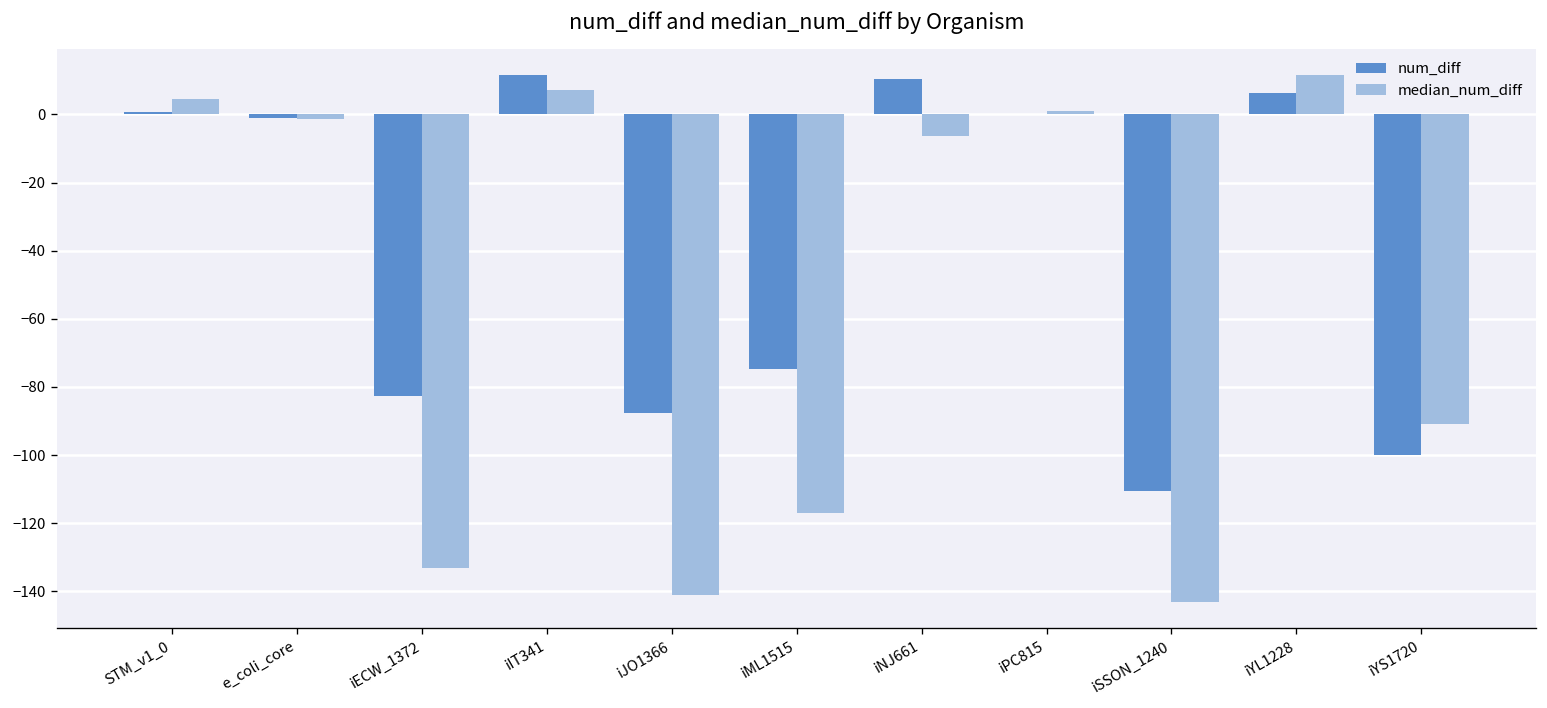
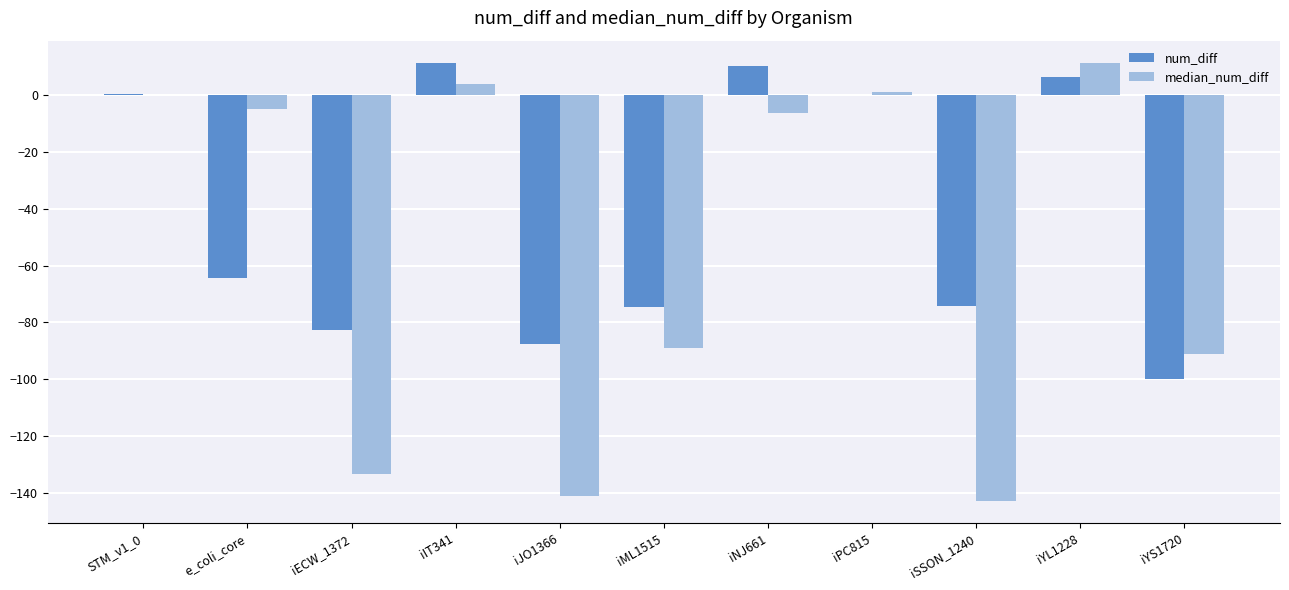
median_num_diff, STM_v1_0: 4 -> 0
num_diff, e_coli_core: -1 -> -64
median_num_diff, e_coli_core: -2 -> -5
median_num_diff, iIT341: 7 -> 4
median_num_diff, iML1515: -117 -> -89
num_diff, iSSON_1240: -111 -> -74
